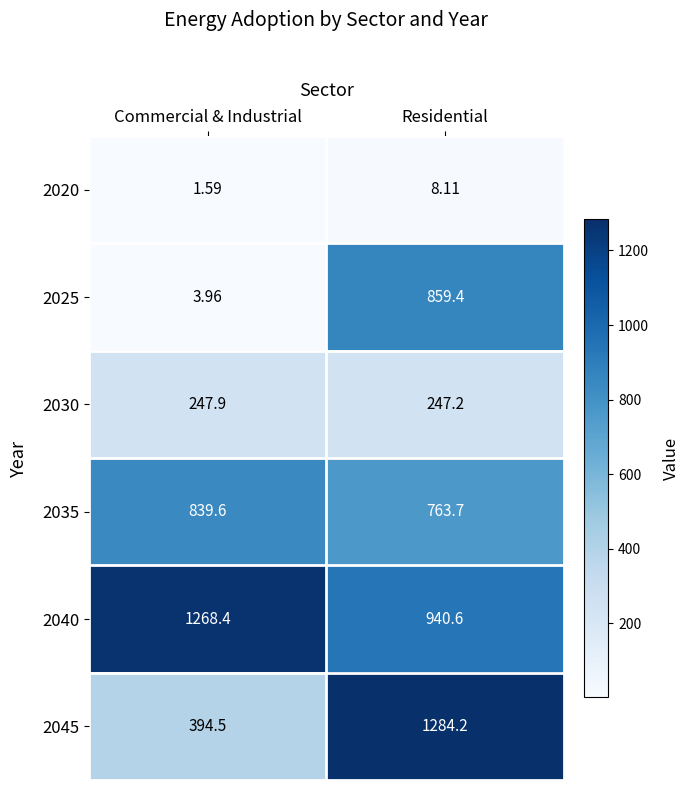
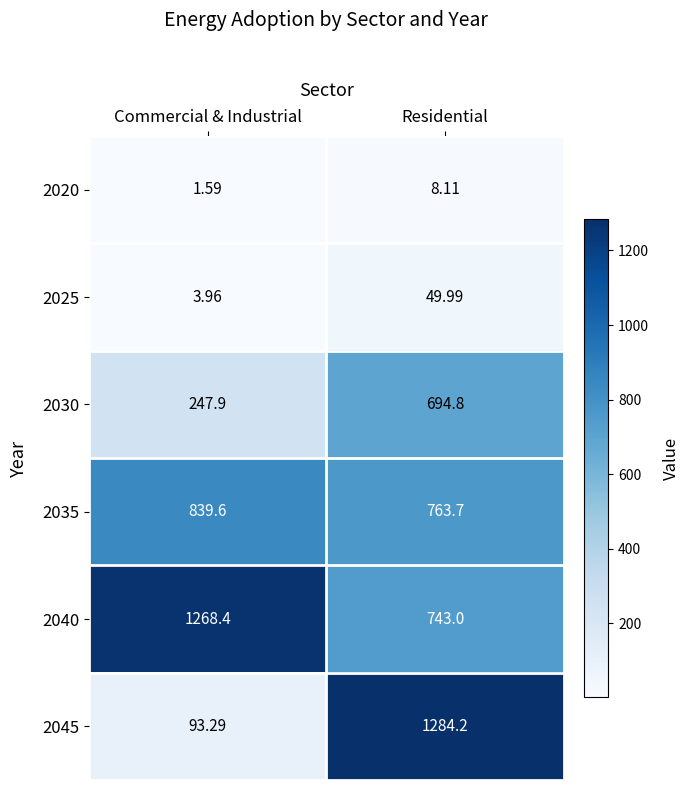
2025, Residential: 859.4 -> 49.99
2030, Residential: 247.2 -> 694.8
2040, Residential: 940.6 -> 743.0
2045, Commercial & Industrial: 394.5 -> 93.29
